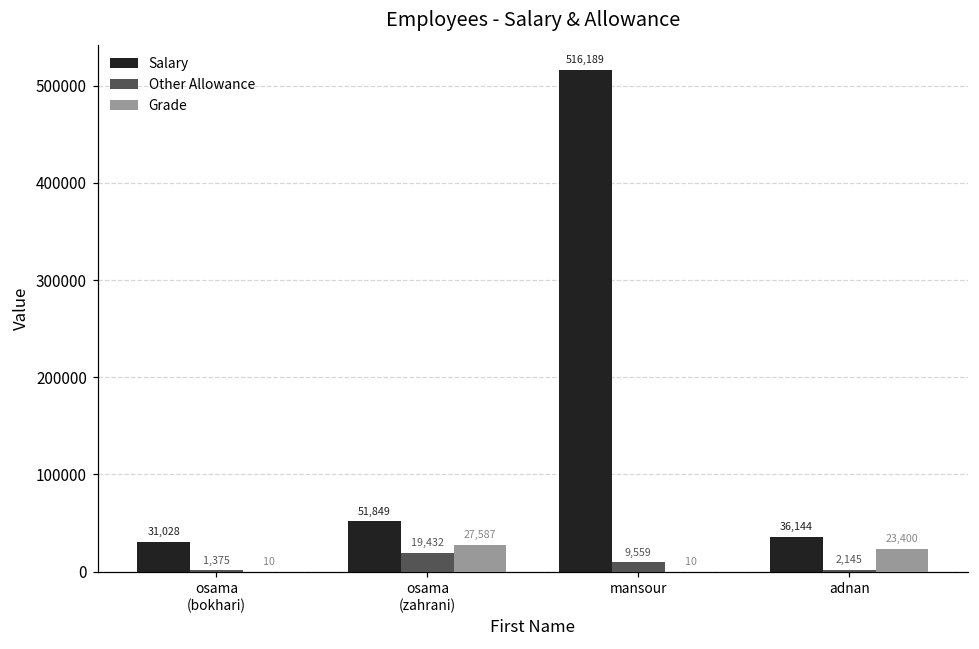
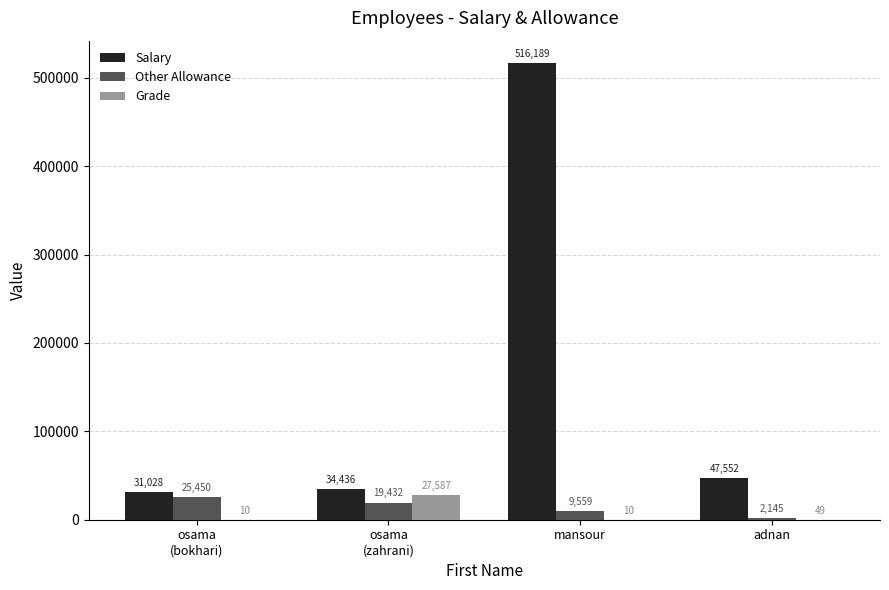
Other Allowance, osama (bokhari): 1,375 -> 25,450
Salary, osama (zahrani): 51,849 -> 34,436
Salary, adnan: 36,144 -> 47,552
Grade, adnan: 23,400 -> 49
